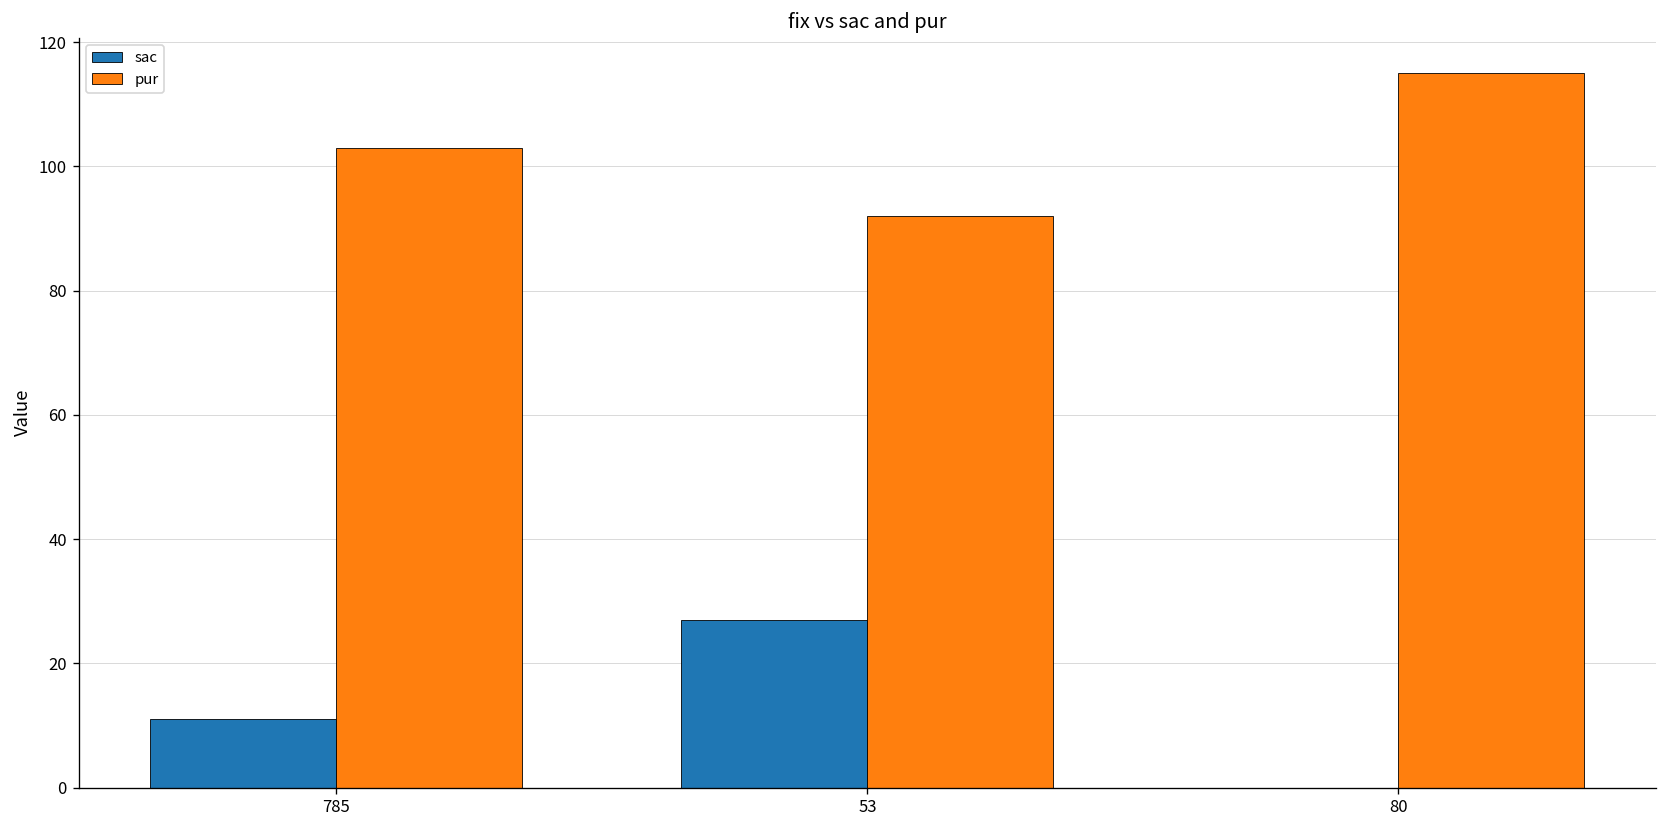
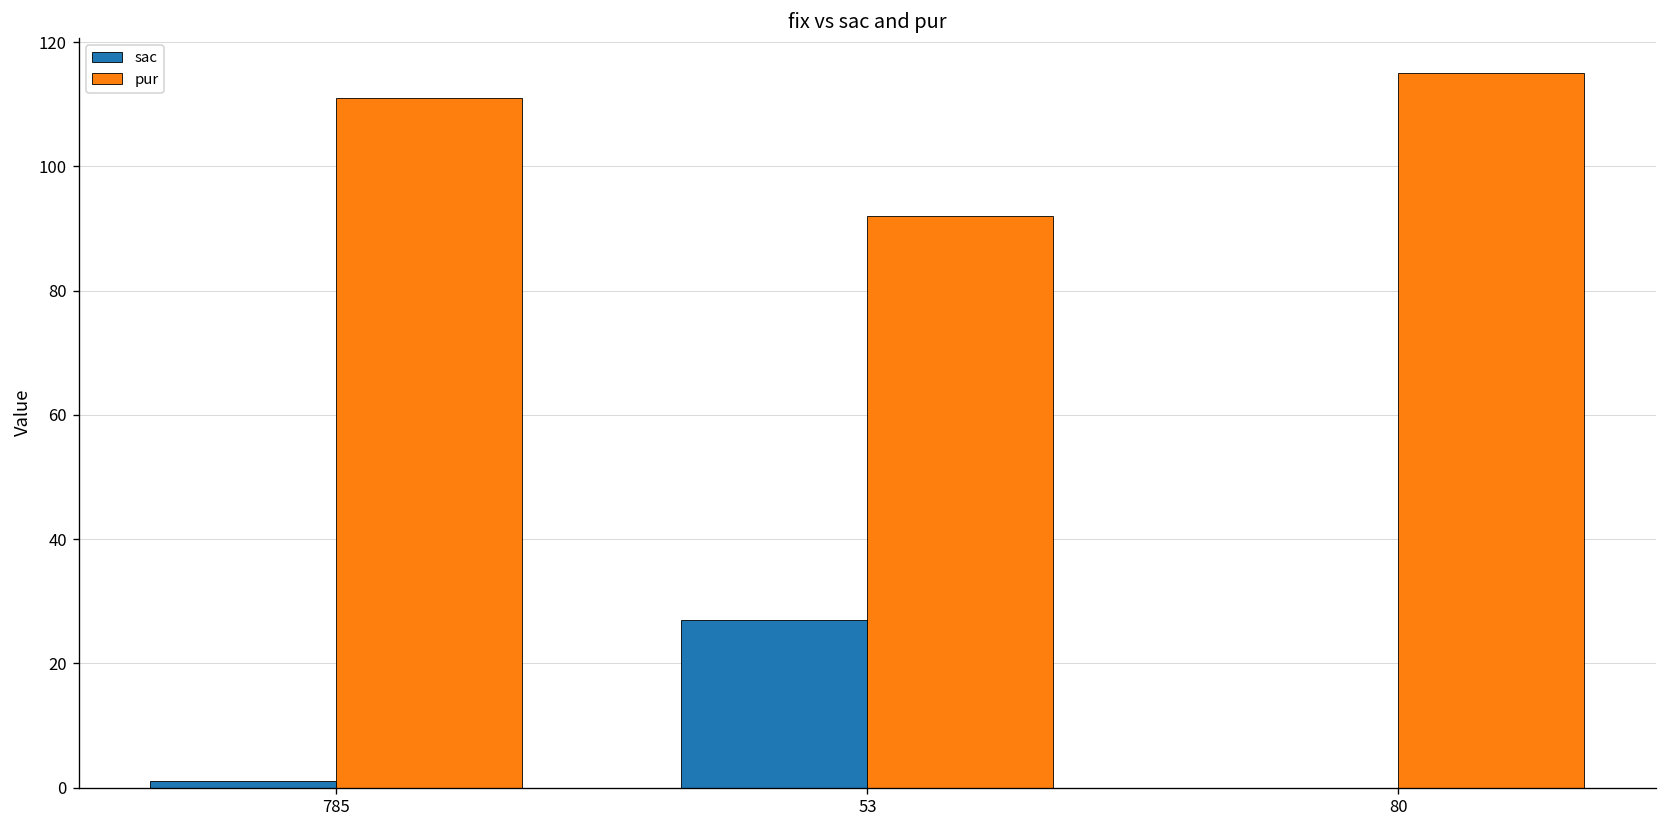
sac, 785: 11 -> 1
pur, 785: 103 -> 111
